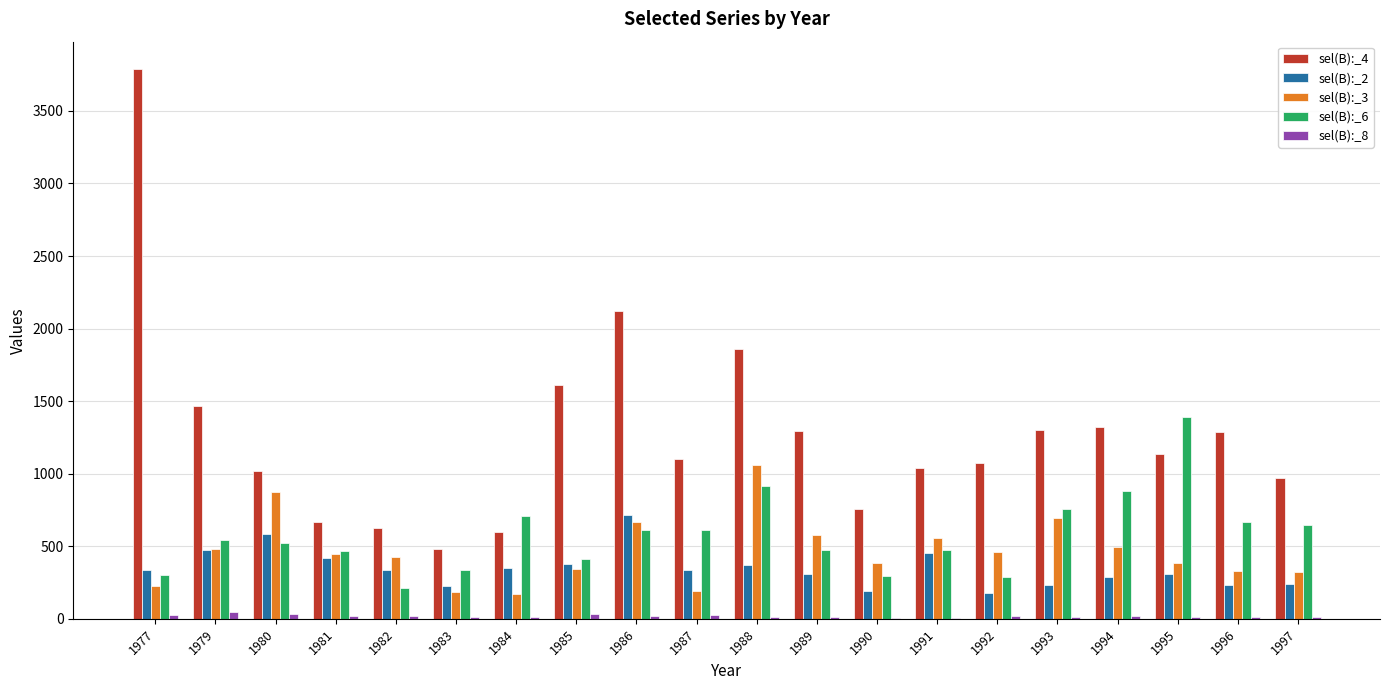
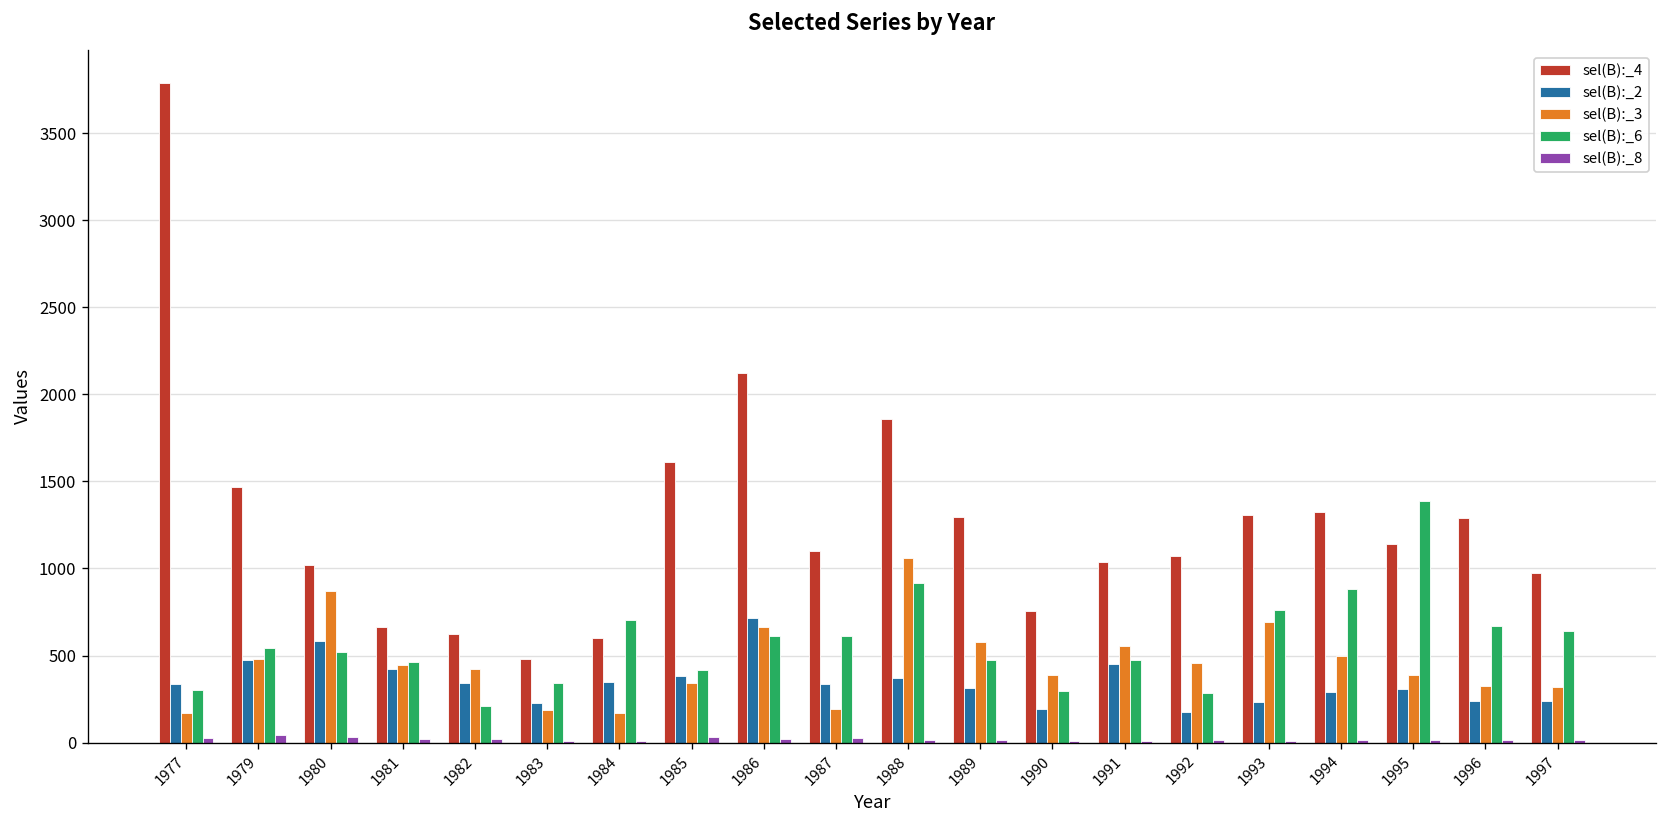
sel(B):_3, 1977: 230 -> 170
